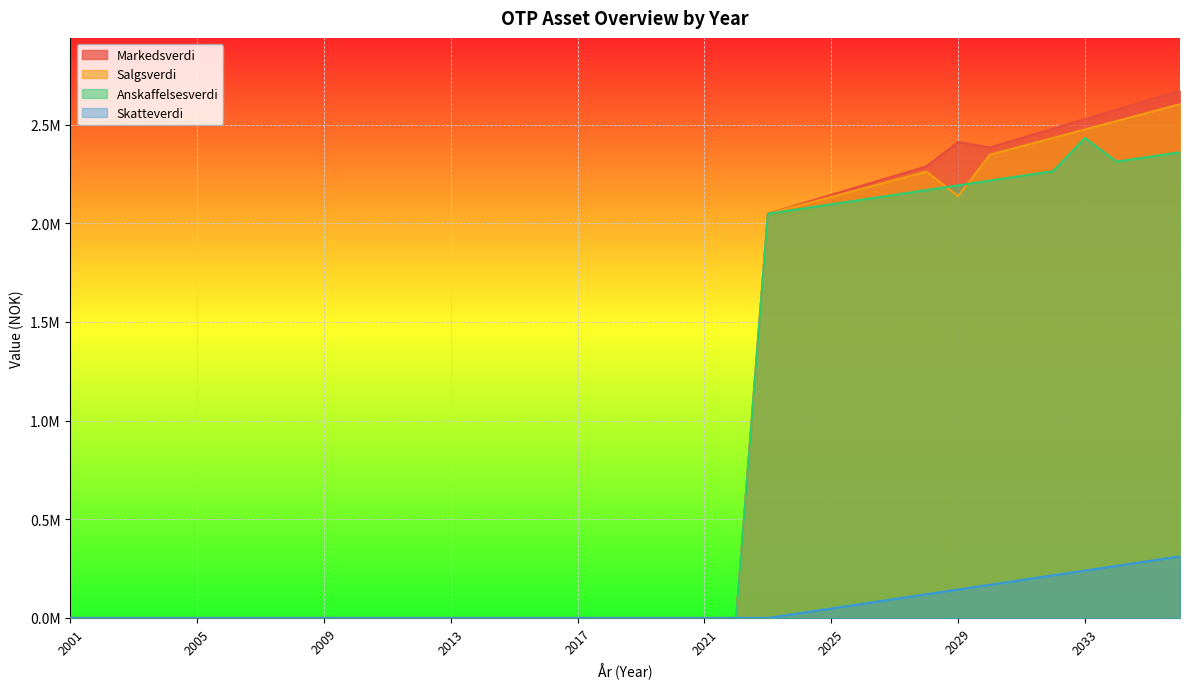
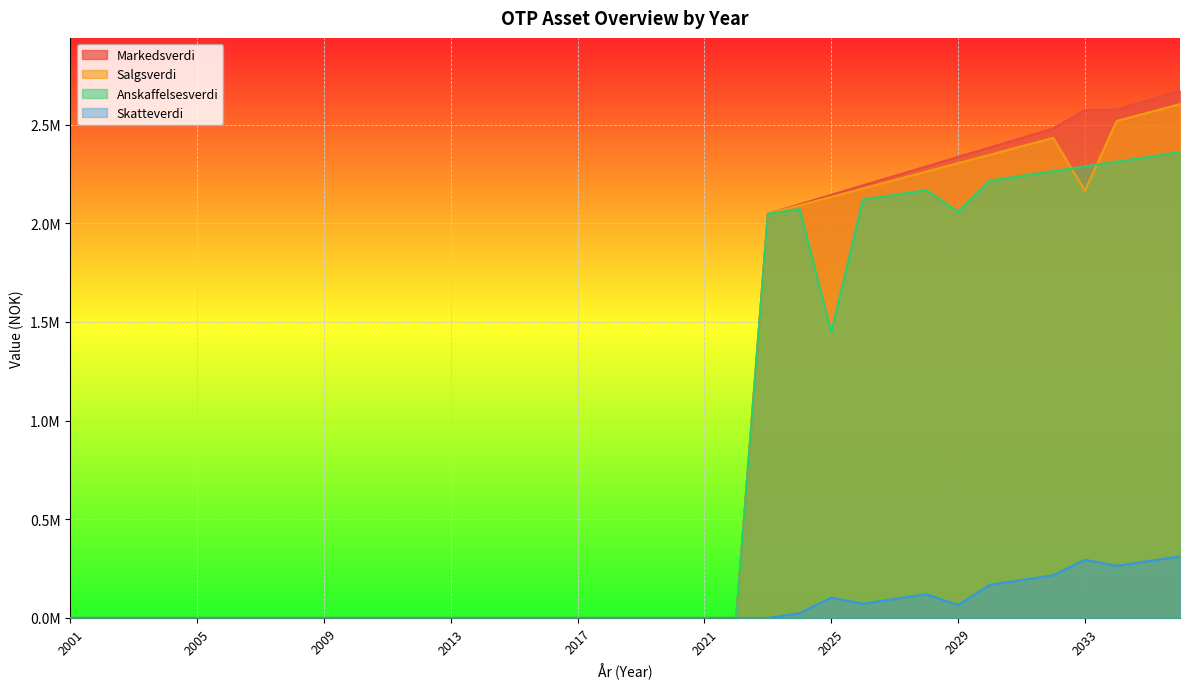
Anskaffelsesverdi, 2025: 2100000 -> 1450000
Skatteverdi, 2025: 50000 -> 100000
Markedsverdi, 2029: 2410000 -> 2340000
Salgsverdi, 2029: 2140000 -> 2300000
Anskaffelsesverdi, 2029: 2190000 -> 2060000
Skatteverdi, 2029: 140000 -> 70000
Markedsverdi, 2033: 2530000 -> 2570000
Salgsverdi, 2033: 2480000 -> 2160000
Anskaffelsesverdi, 2033: 2430000 -> 2290000
Skatteverdi, 2033: 240000 -> 290000
